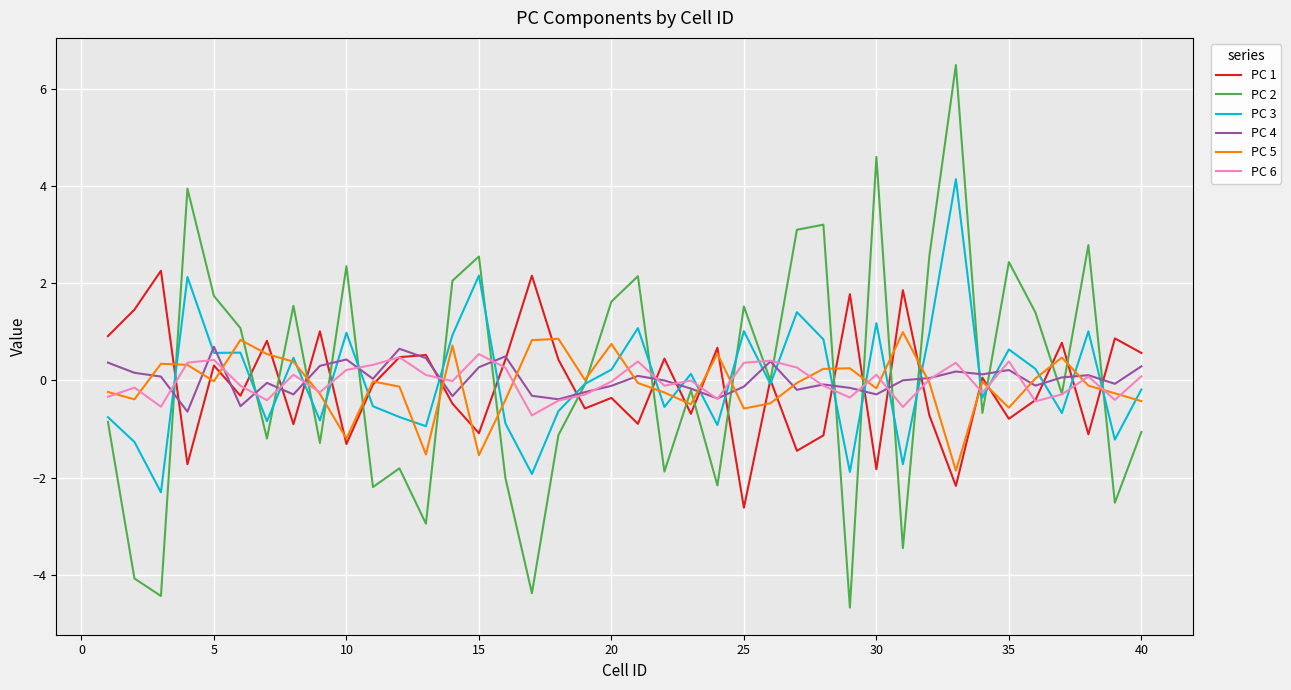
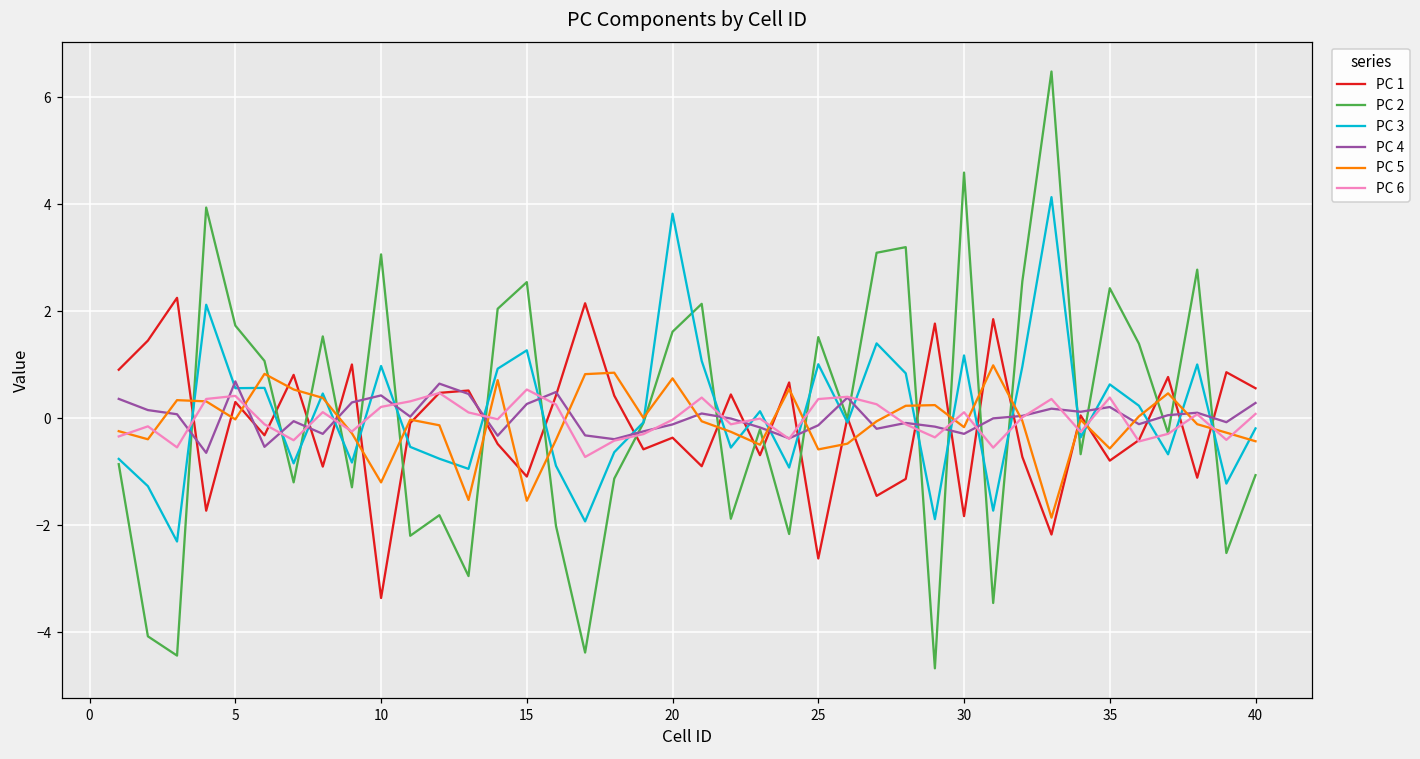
PC 1, 10: -1.3 -> -3.4
PC 2, 10: 2.3 -> 3.1
PC 3, 15: 2.2 -> 1.3
PC 3, 20: 0.2 -> 3.8
